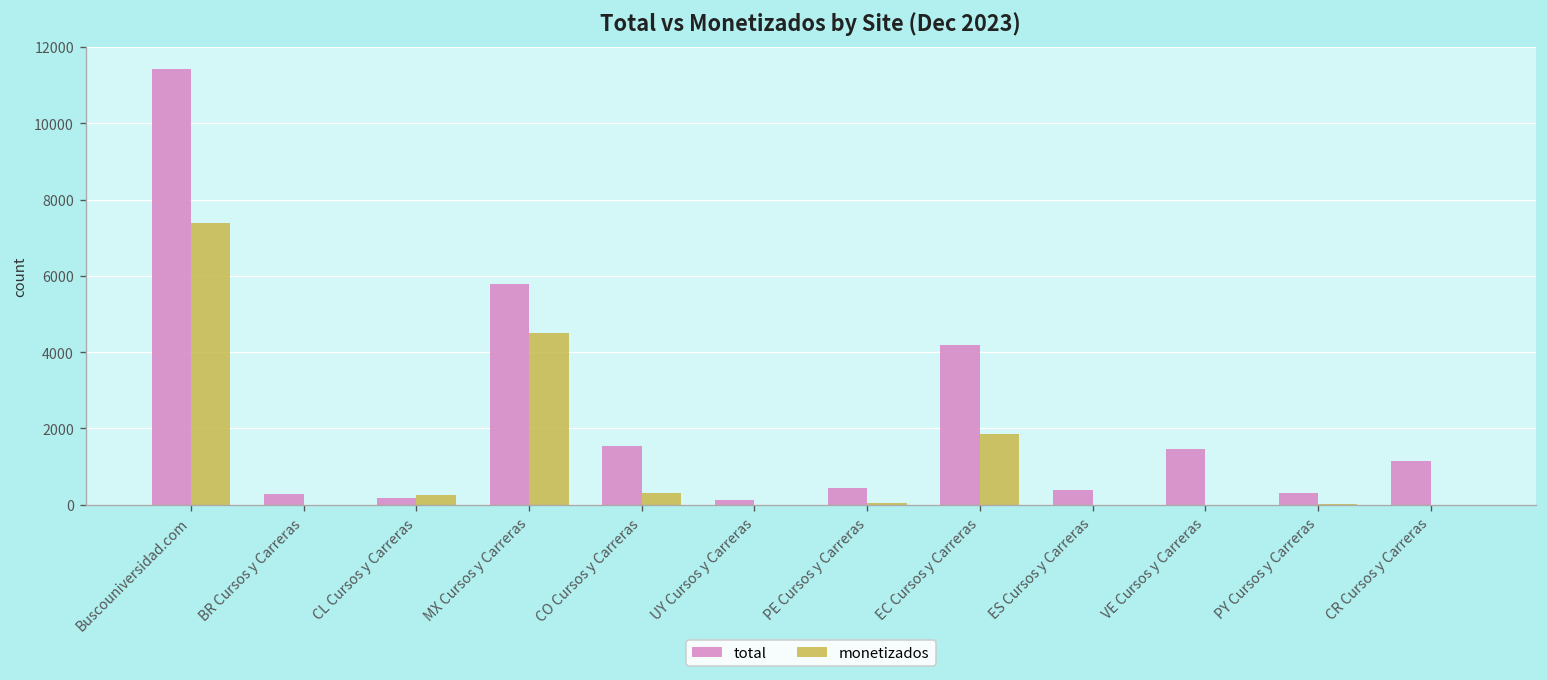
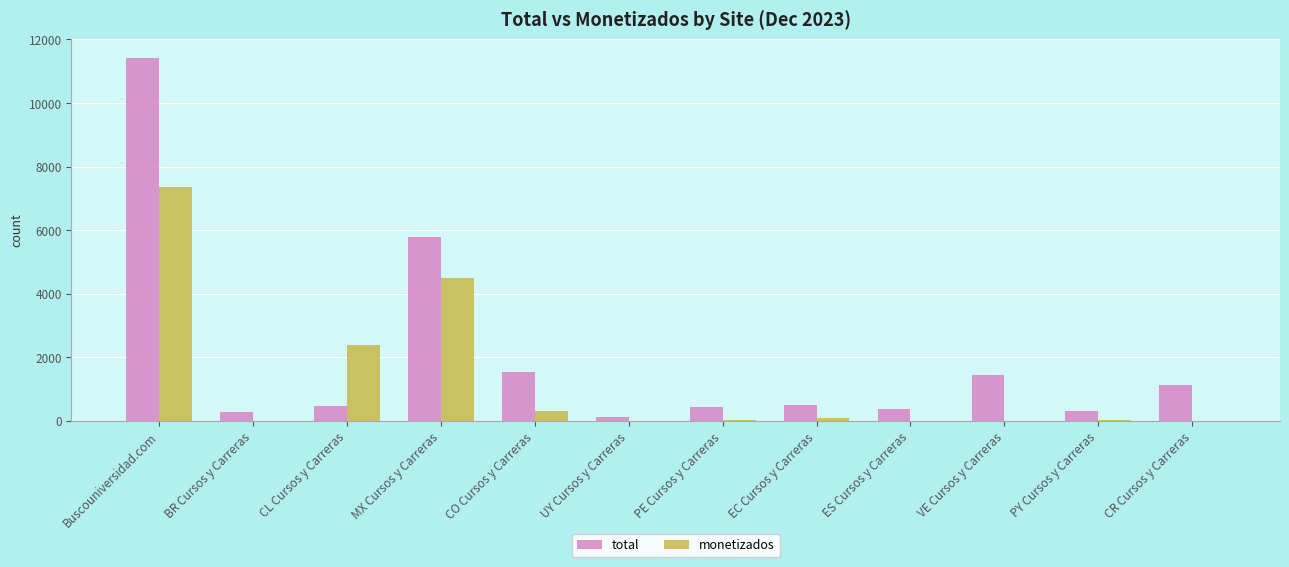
total, CL Cursos y Carreras: 200 -> 500
monetizados, CL Cursos y Carreras: 300 -> 2400
total, EC Cursos y Carreras: 4200 -> 500
monetizados, EC Cursos y Carreras: 1800 -> 100
